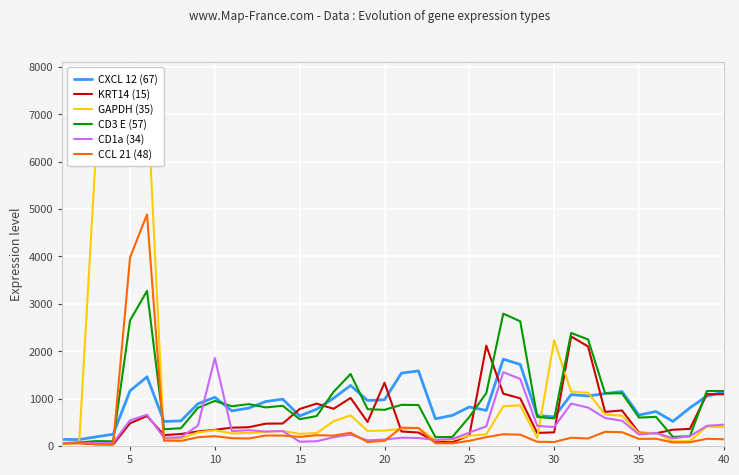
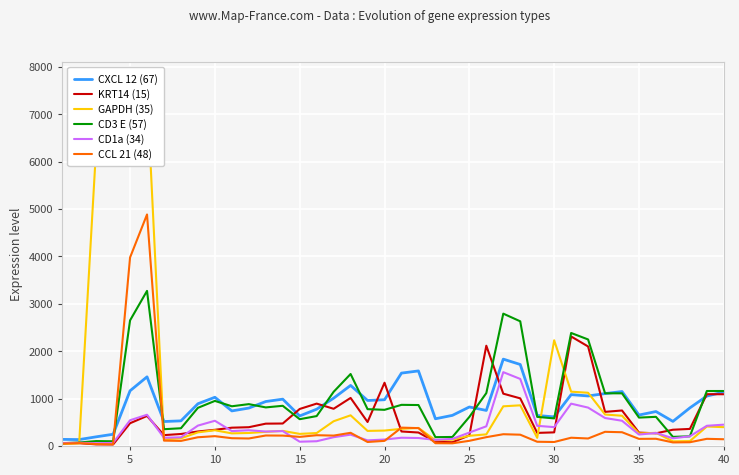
CD1a (34), 10: 1900 -> 500
